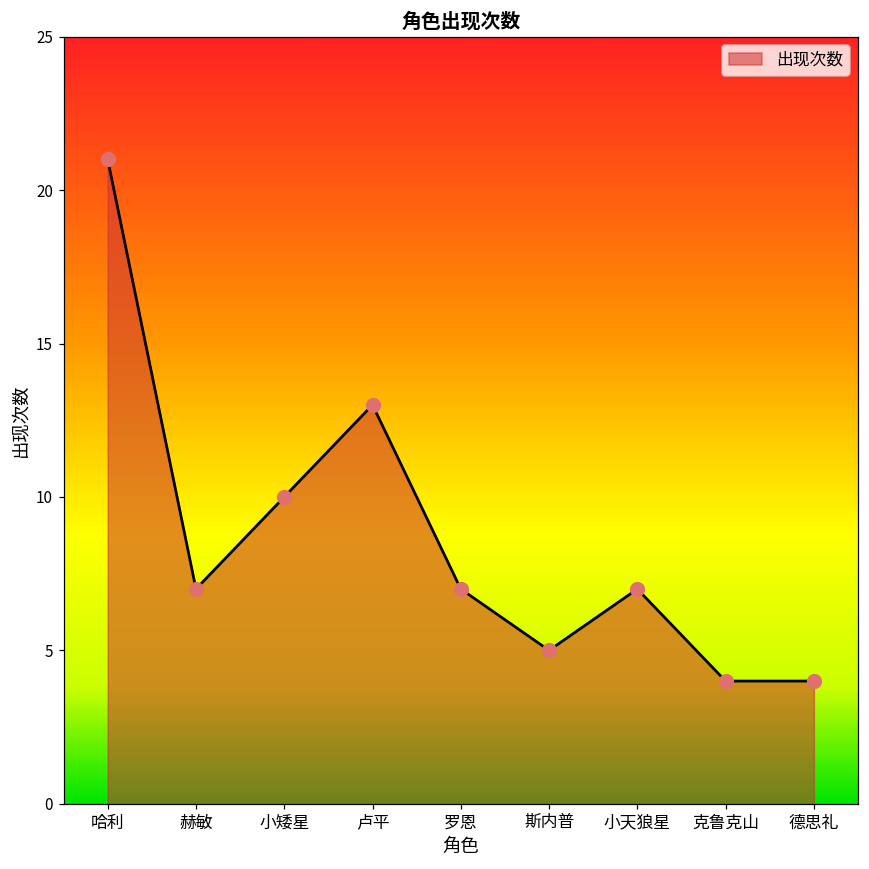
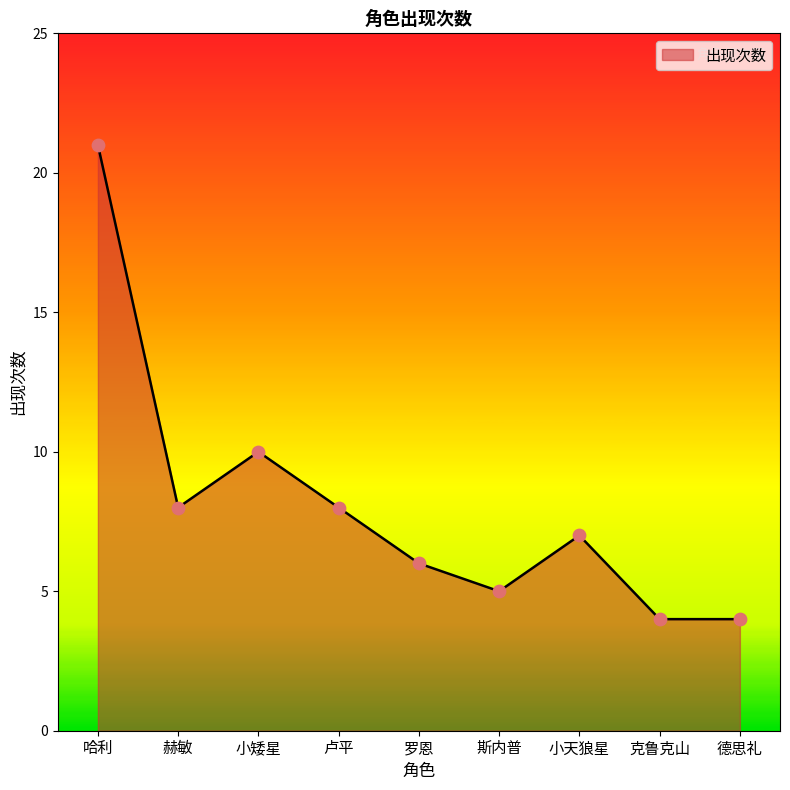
赫敏: 7 -> 8
卢平: 13 -> 8
罗恩: 7 -> 6
